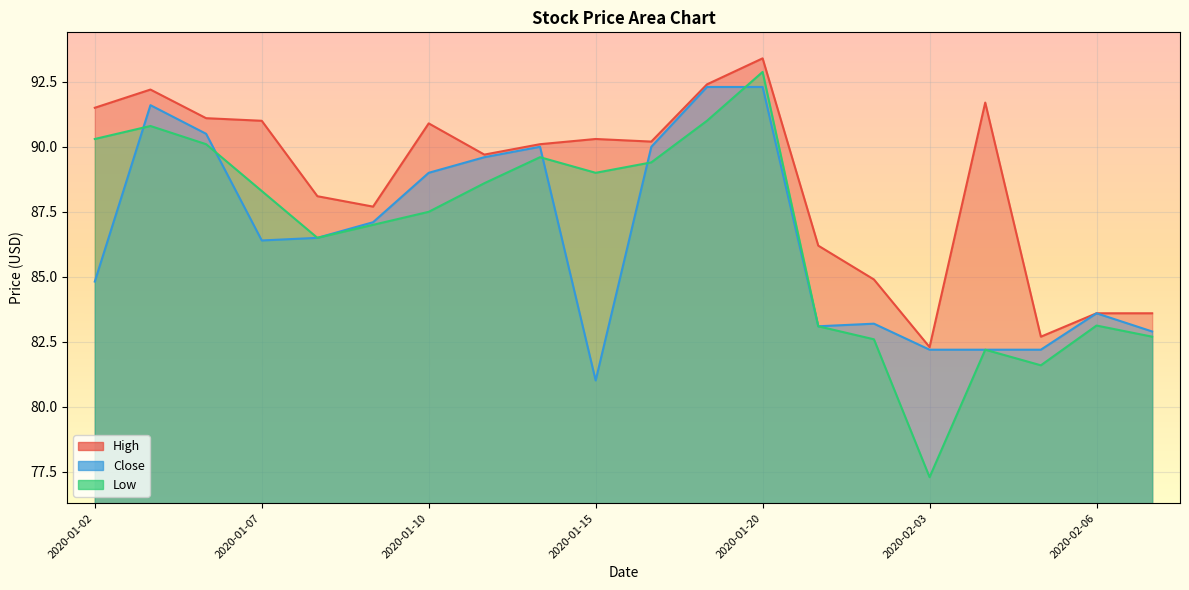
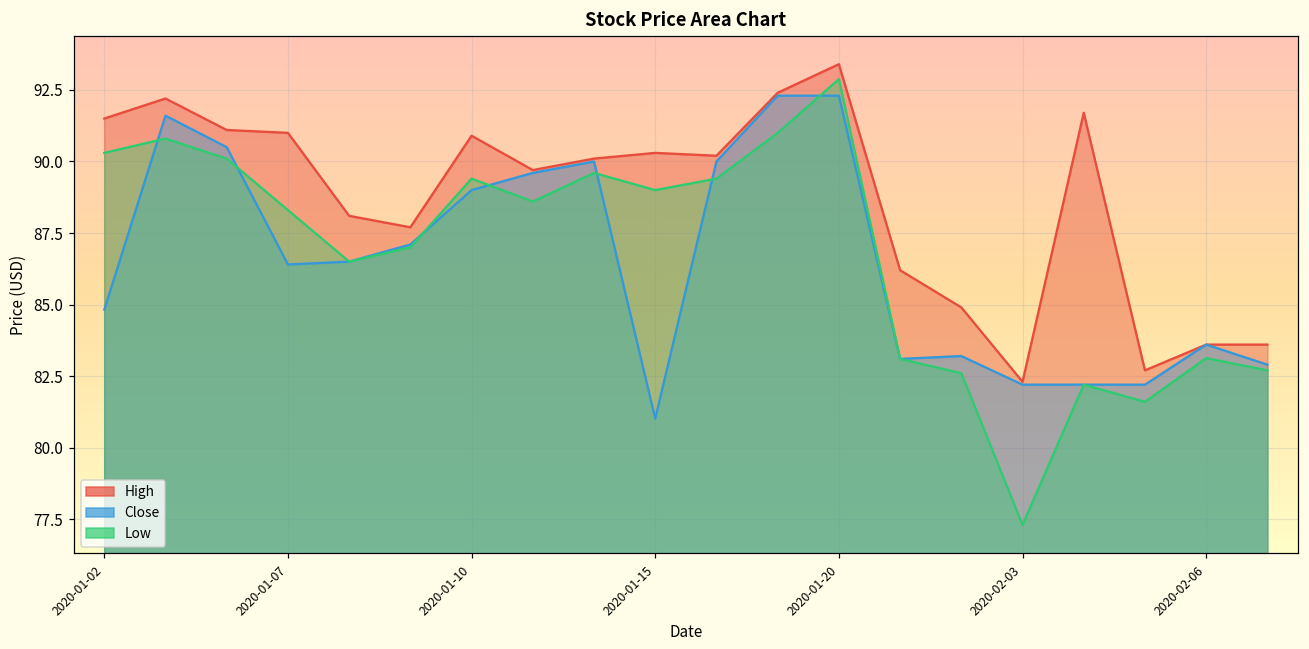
Low, 2020-01-10: 87.5 -> 89.4
